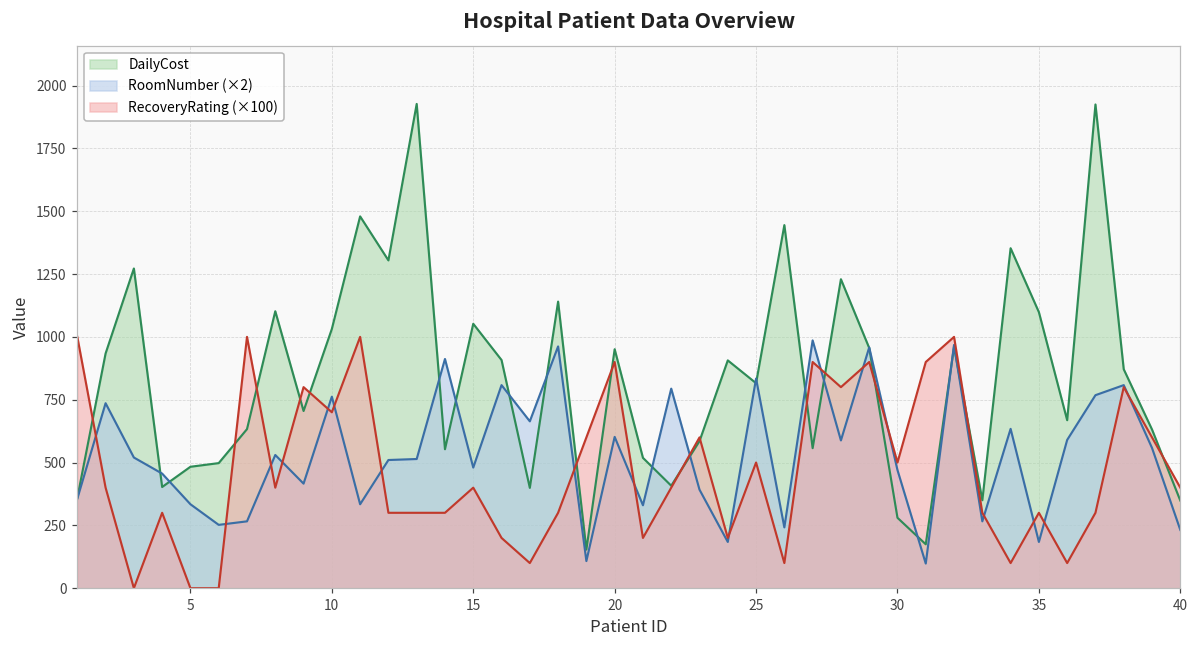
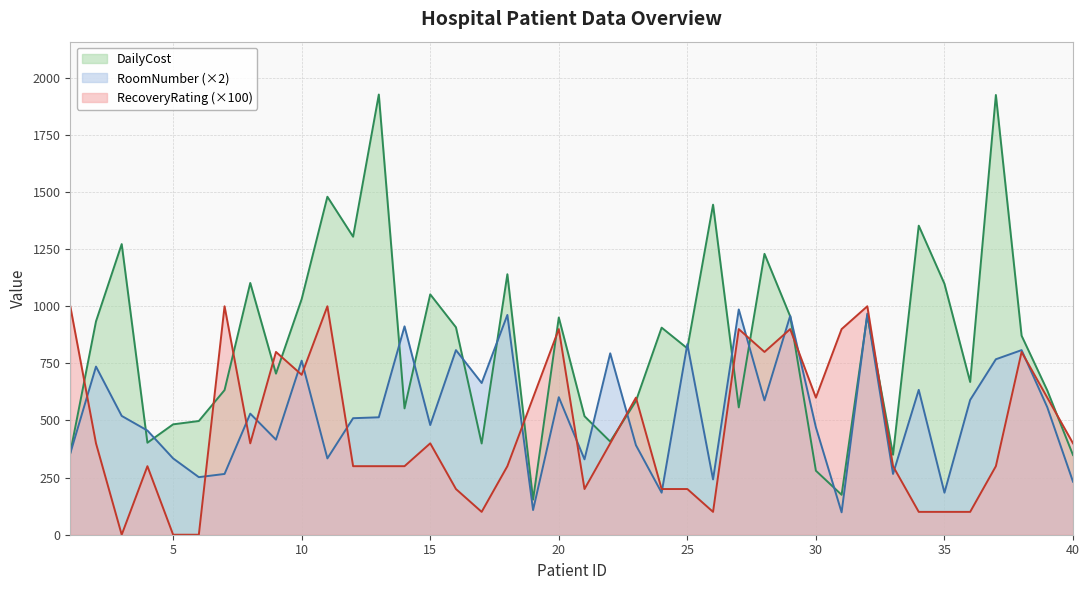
RecoveryRating (×100), 25: 500 -> 200
RecoveryRating (×100), 30: 500 -> 600
RecoveryRating (×100), 35: 300 -> 100
